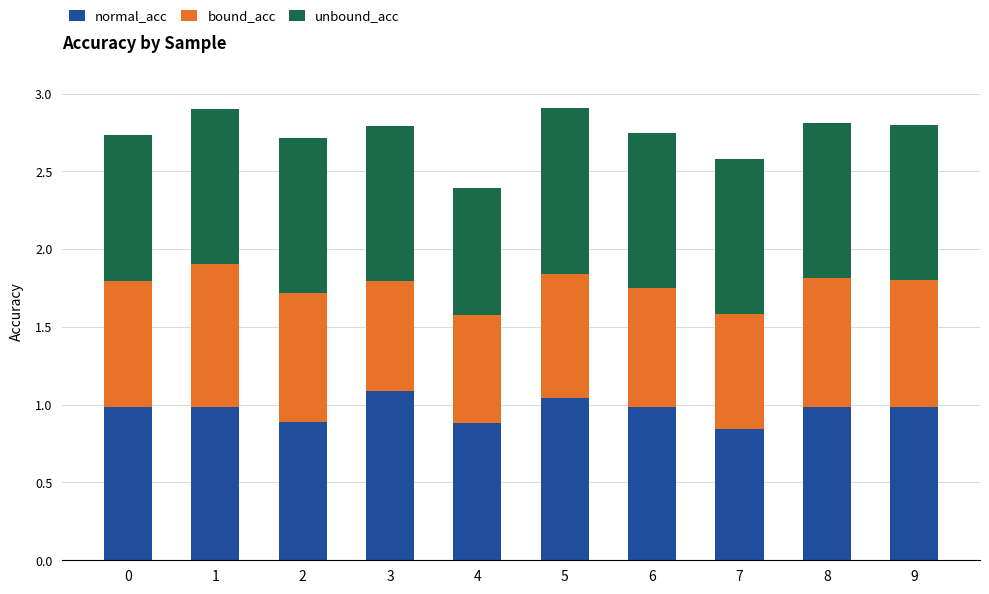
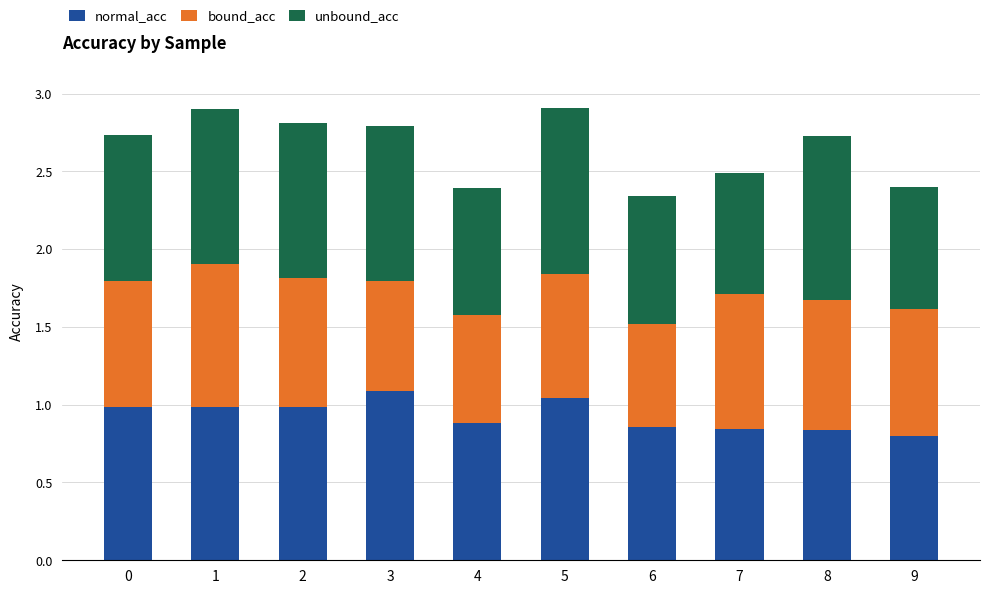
normal_acc, 2: 0.89 -> 0.98
normal_acc, 6: 0.98 -> 0.86
bound_acc, 6: 0.77 -> 0.66
unbound_acc, 6: 1.00 -> 0.82
bound_acc, 7: 0.73 -> 0.86
unbound_acc, 7: 1.00 -> 0.78
normal_acc, 8: 0.98 -> 0.84
unbound_acc, 8: 1.00 -> 1.06
normal_acc, 9: 0.98 -> 0.80
unbound_acc, 9: 1.00 -> 0.78
